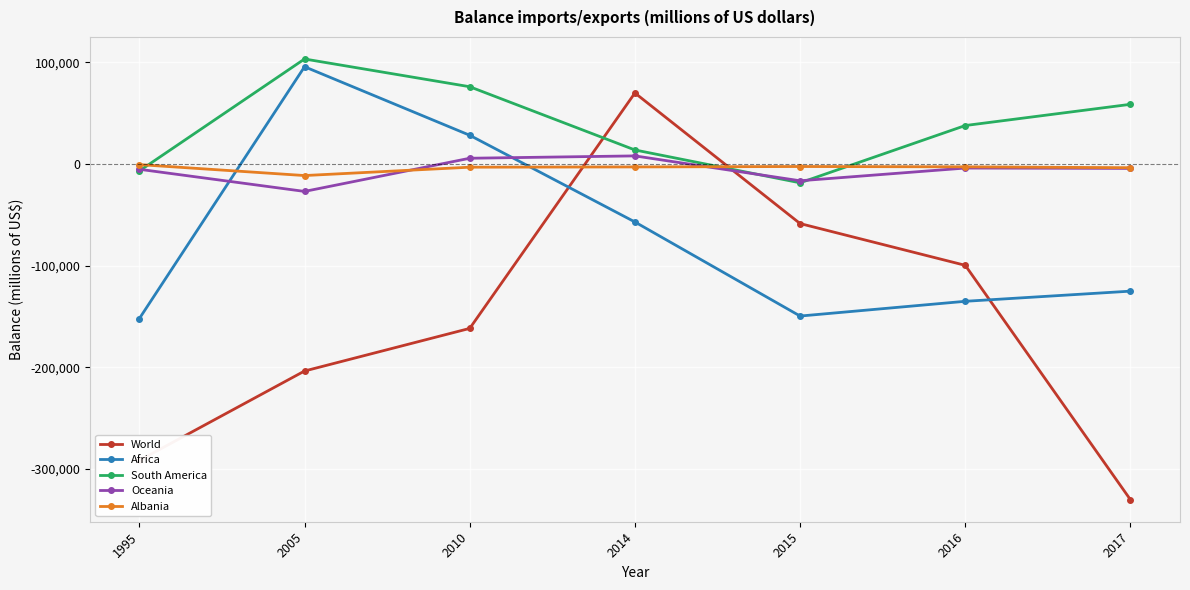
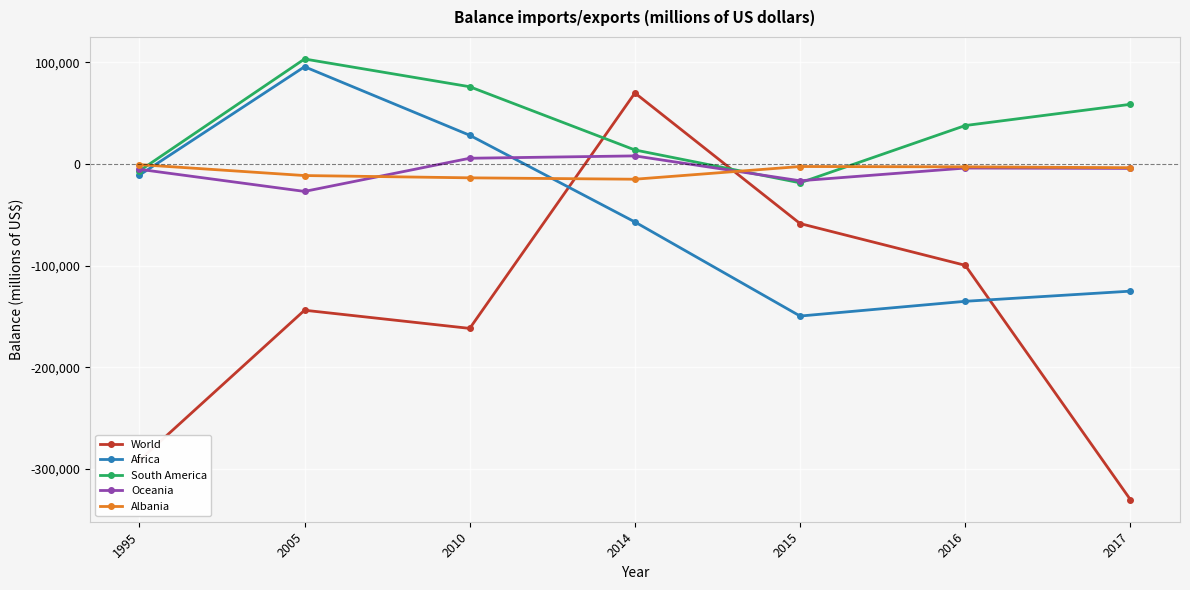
Africa, 1995: -152,000 -> -11,000
World, 2005: -204,000 -> -144,000
Albania, 2010: -3,000 -> -14,000
Albania, 2014: -3,000 -> -15,000
